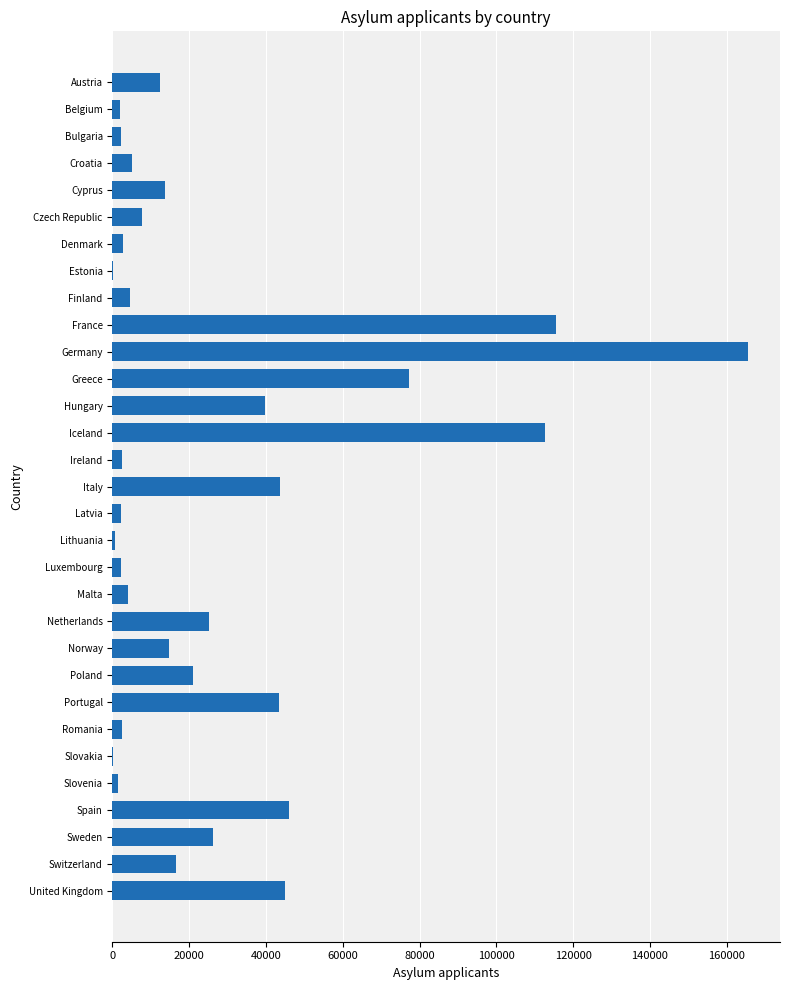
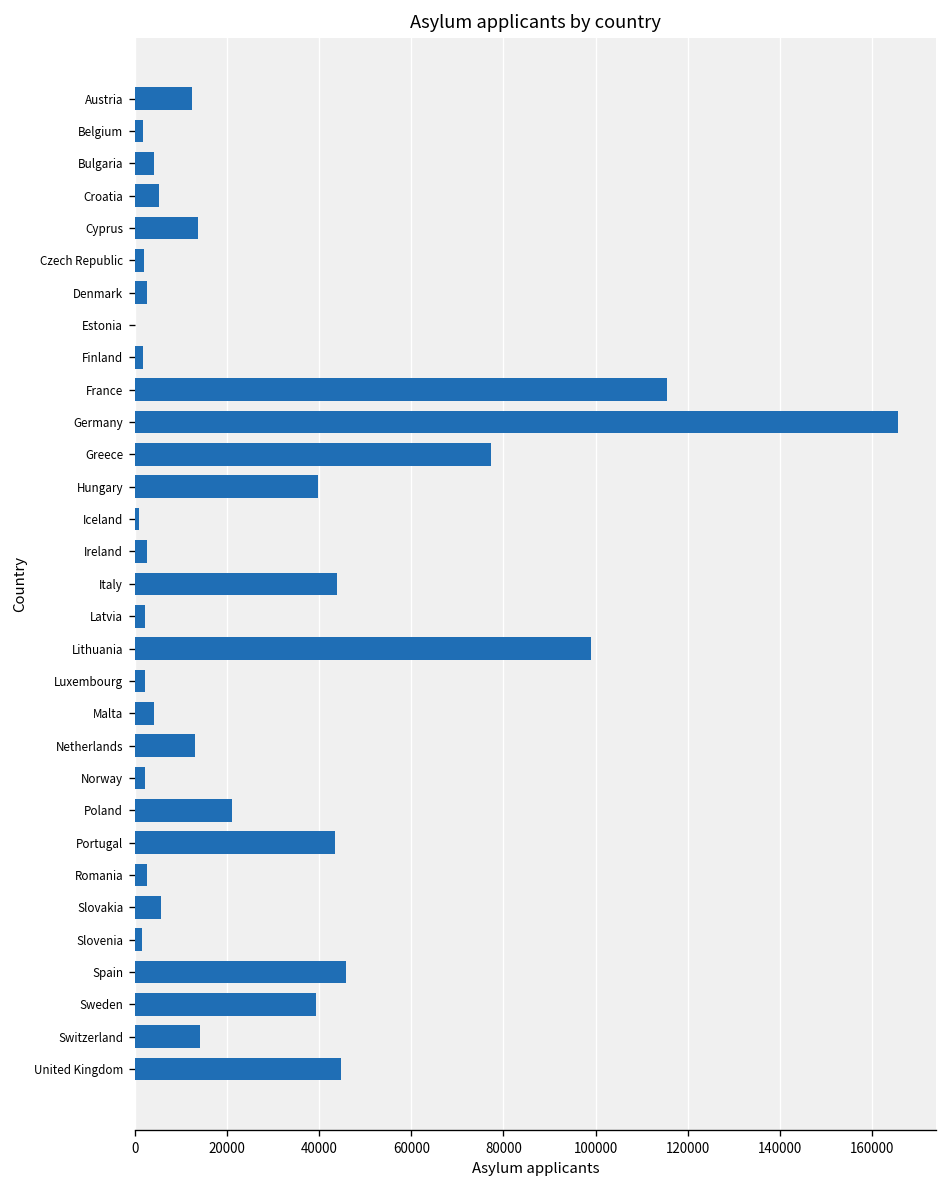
Bulgaria: 2000 -> 4000
Czech Republic: 8000 -> 2000
Finland: 5000 -> 2000
Iceland: 113000 -> 1000
Lithuania: 1000 -> 99000
Netherlands: 25000 -> 13000
Norway: 15000 -> 2000
Slovakia: 0 -> 6000
Sweden: 26000 -> 39000
Switzerland: 16000 -> 14000
